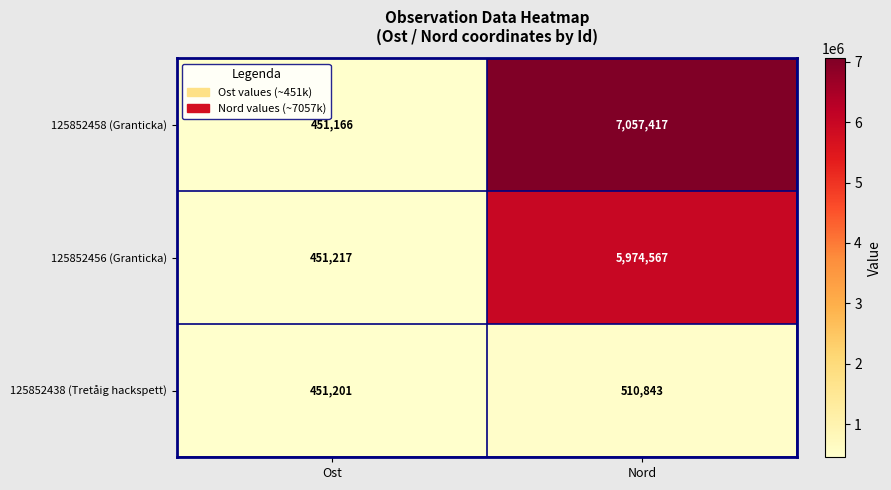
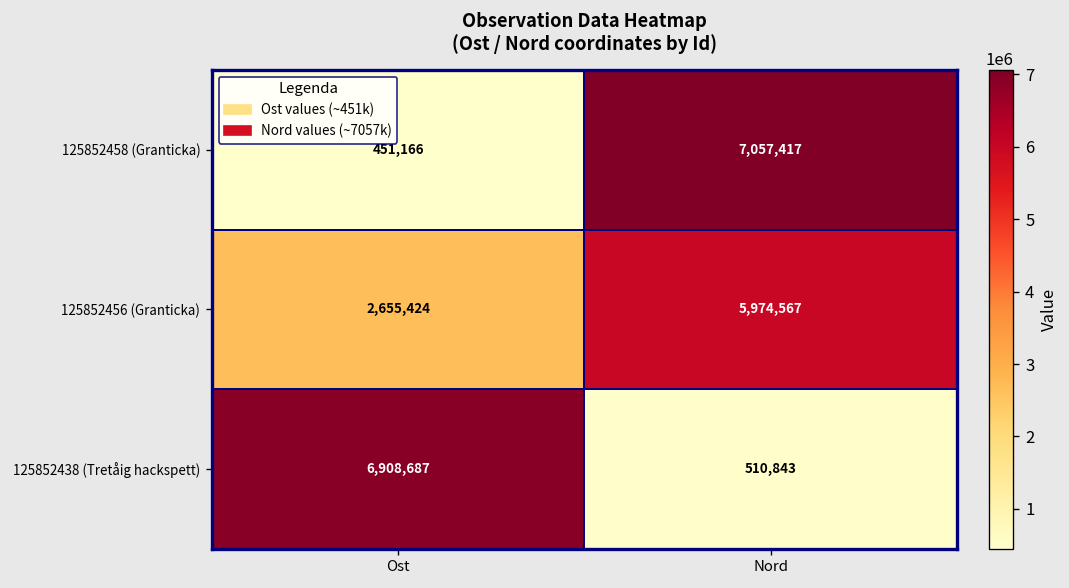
125852456 (Granticka), Ost: 451,217 -> 2,655,424
125852438 (Tretåig hackspett), Ost: 451,201 -> 6,908,687
